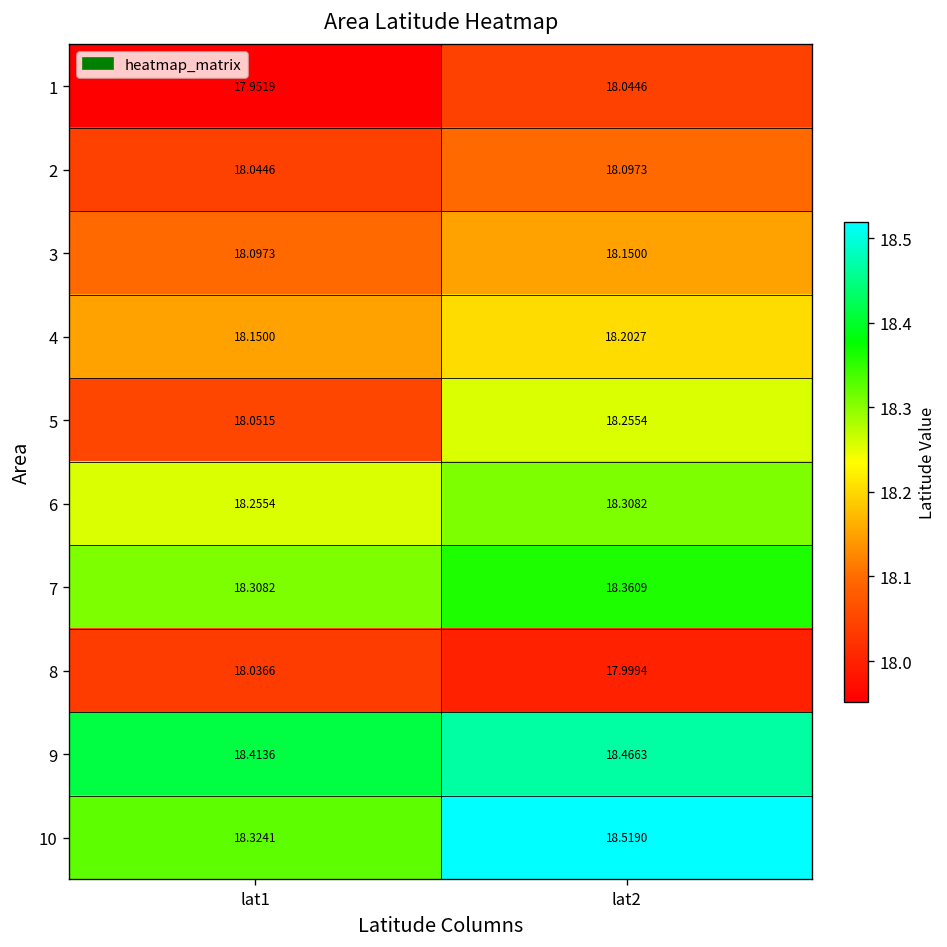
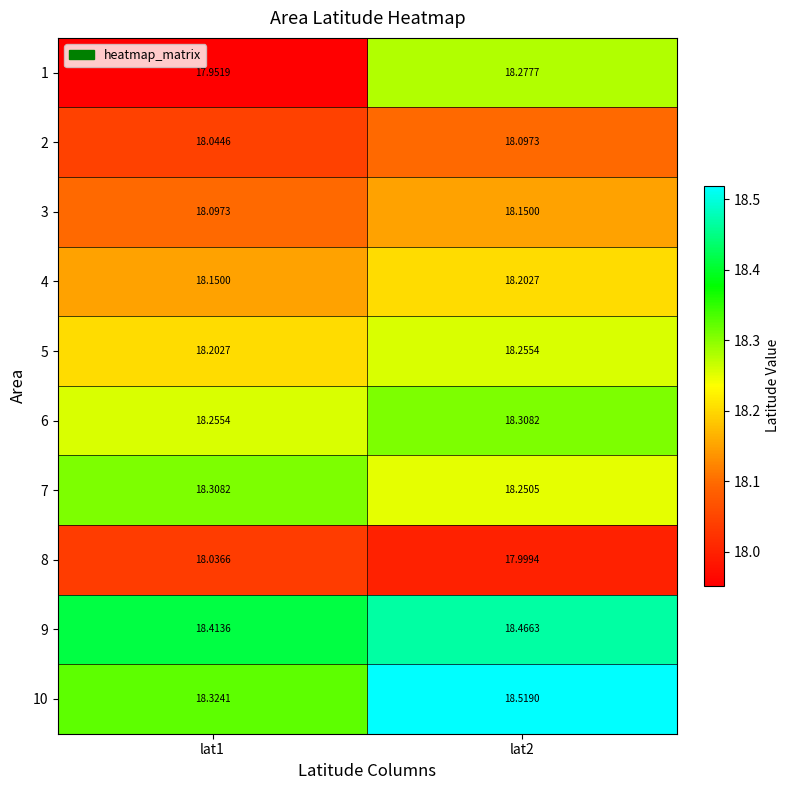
1, lat2: 18.0446 -> 18.2777
5, lat1: 18.0515 -> 18.2027
7, lat2: 18.3609 -> 18.2505
